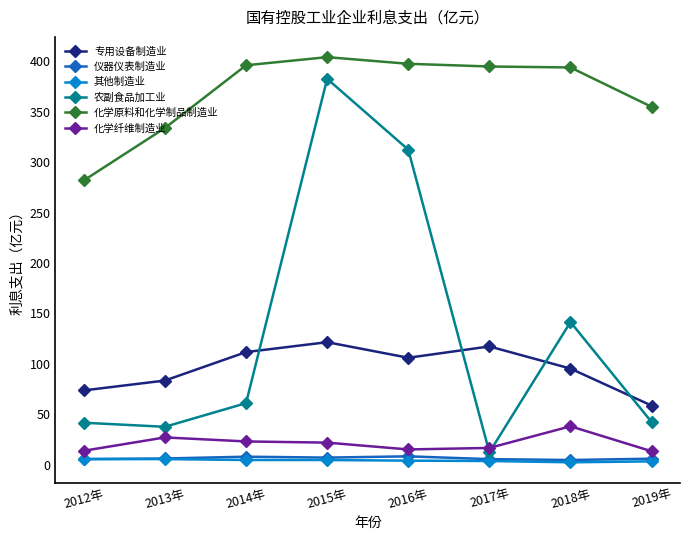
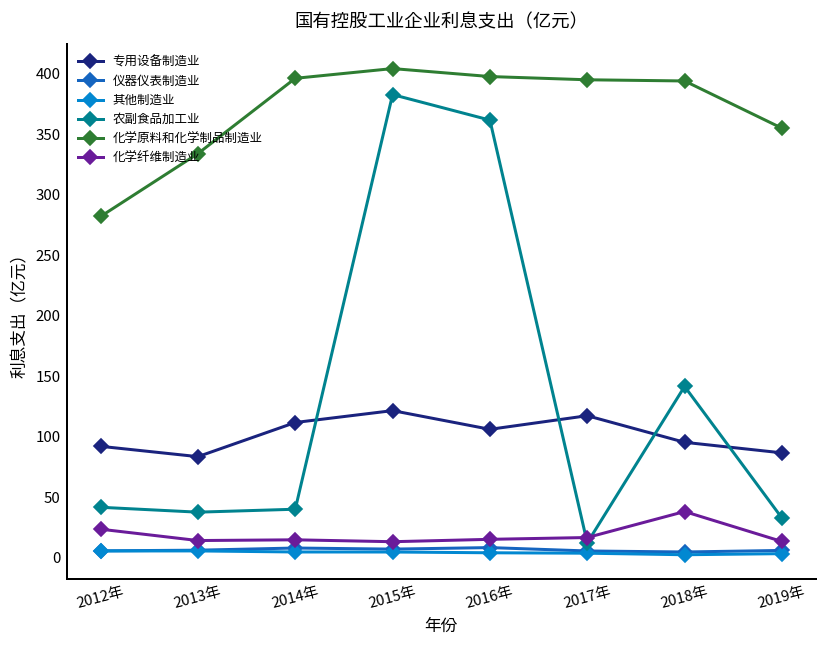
专用设备制造业, 2012年: 74 -> 92
化学纤维制造业, 2012年: 14 -> 23
化学纤维制造业, 2013年: 27 -> 14
农副食品加工业, 2014年: 61 -> 40
化学纤维制造业, 2014年: 23 -> 15
化学纤维制造业, 2015年: 22 -> 13
农副食品加工业, 2016年: 312 -> 362
专用设备制造业, 2019年: 59 -> 87
农副食品加工业, 2019年: 42 -> 33
